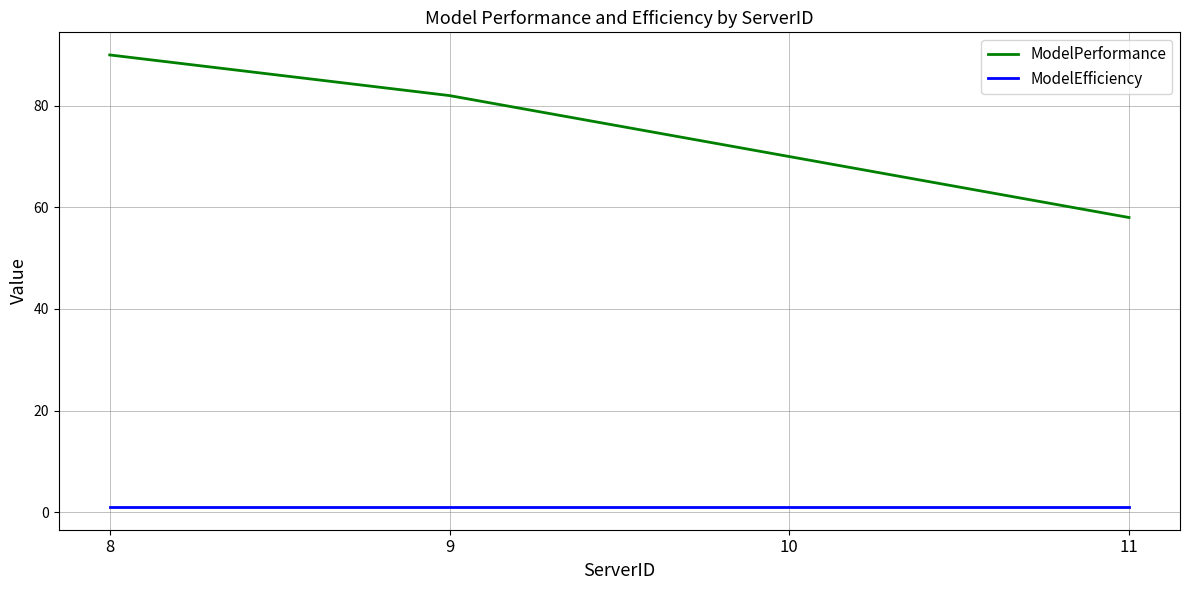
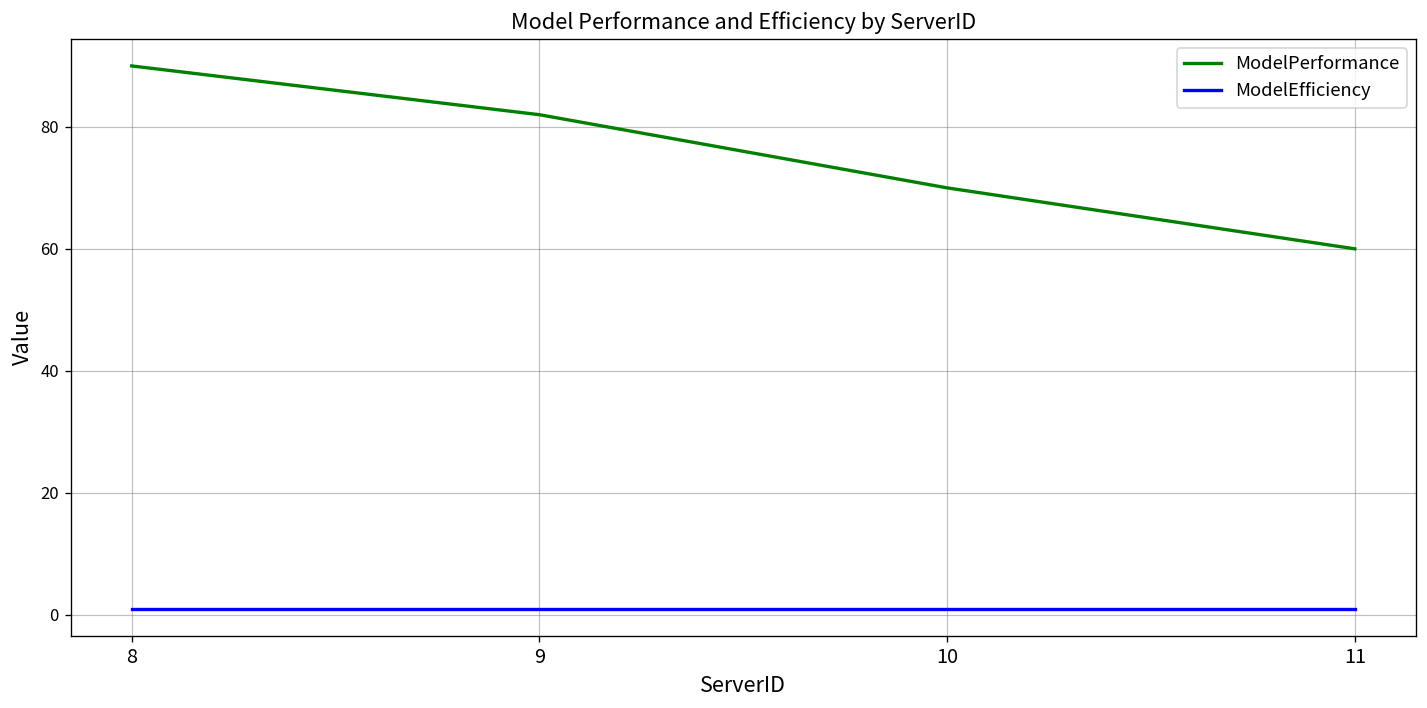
ModelPerformance, 11: 58 -> 60
